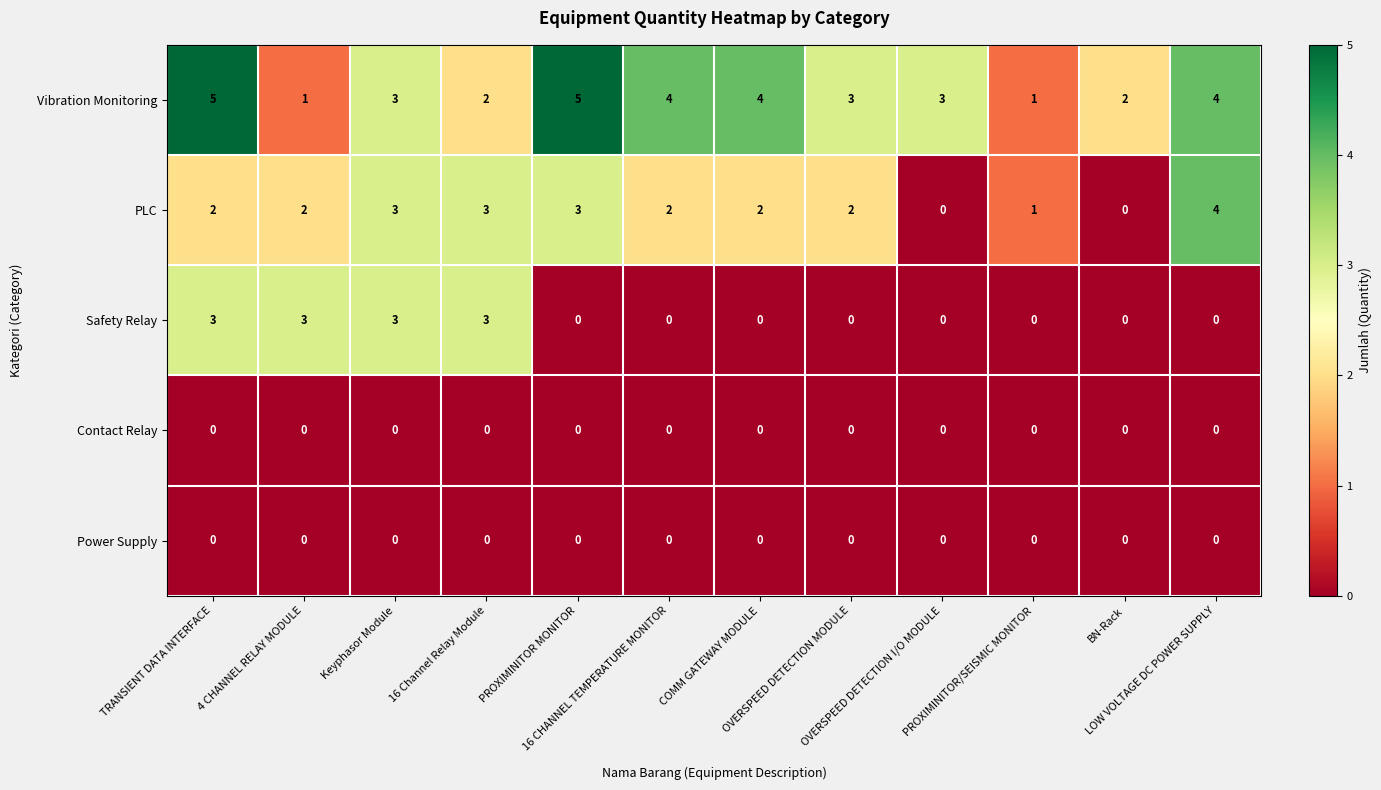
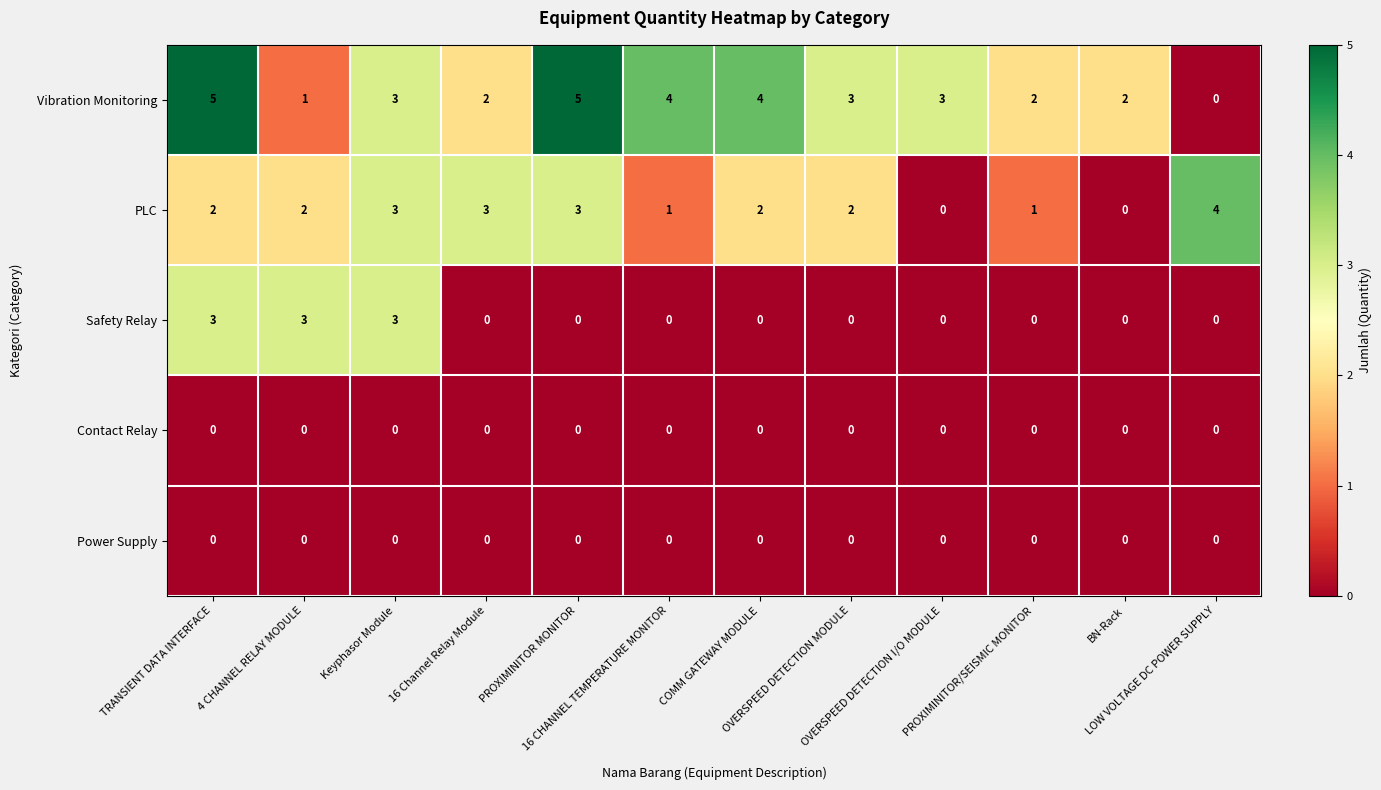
Vibration Monitoring, PROXIMINITOR/SEISMIC MONITOR: 1 -> 2
Vibration Monitoring, LOW VOLTAGE DC POWER SUPPLY: 4 -> 0
PLC, 16 CHANNEL TEMPERATURE MONITOR: 2 -> 1
Safety Relay, 16 Channel Relay Module: 3 -> 0
